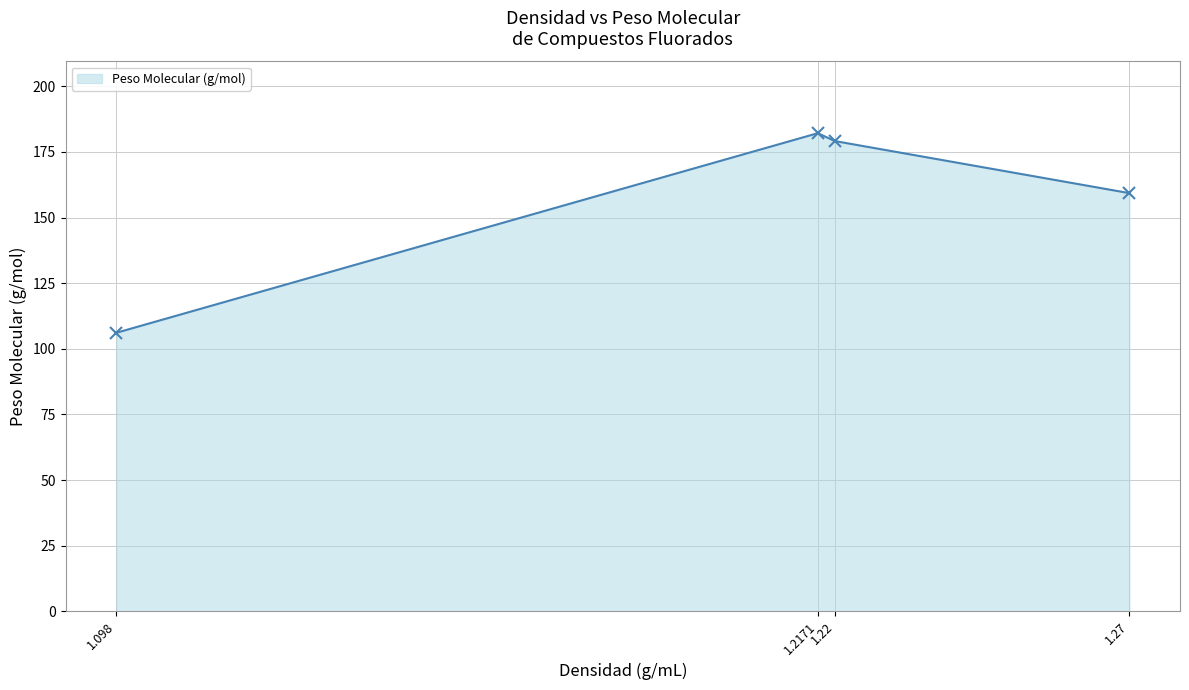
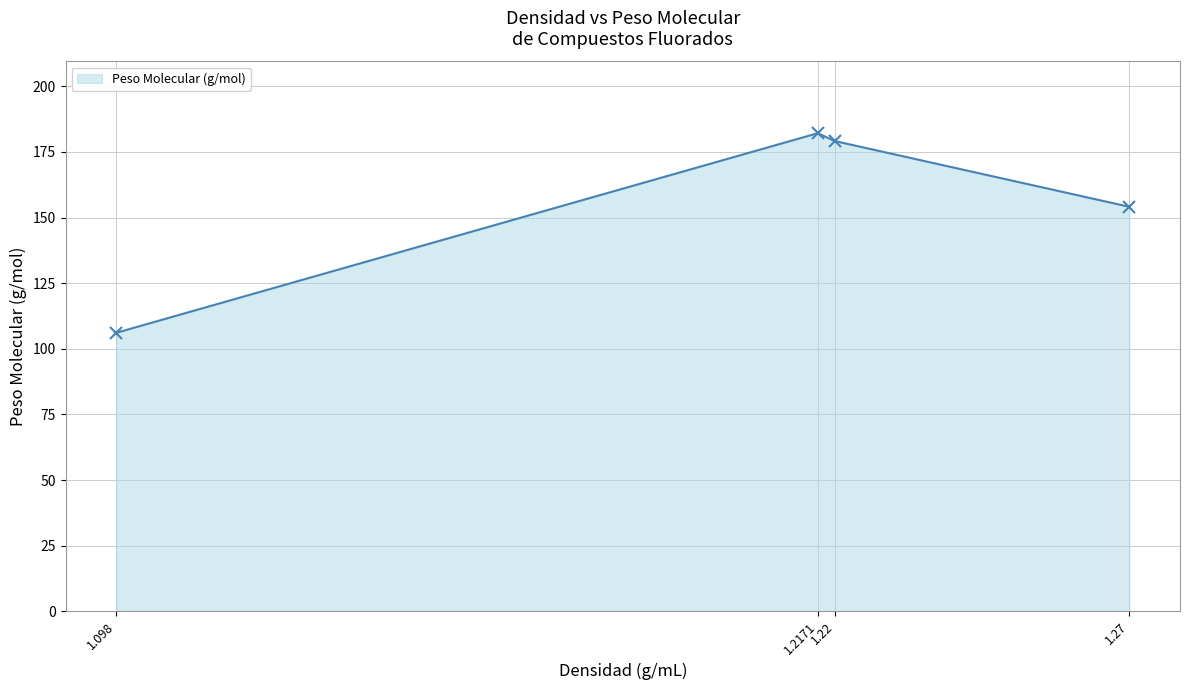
1.27: 159 -> 154
